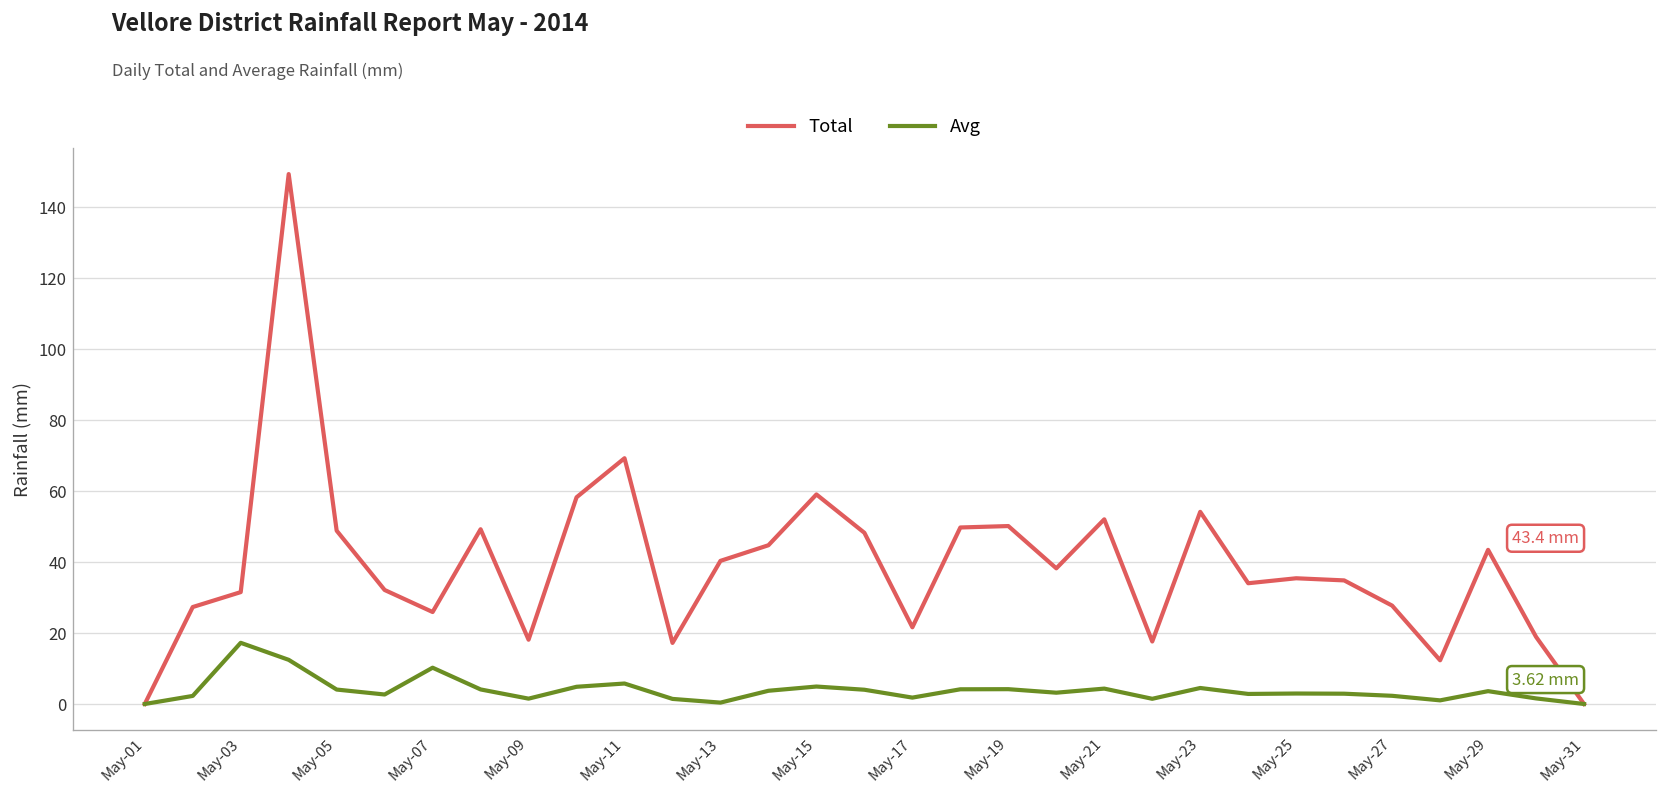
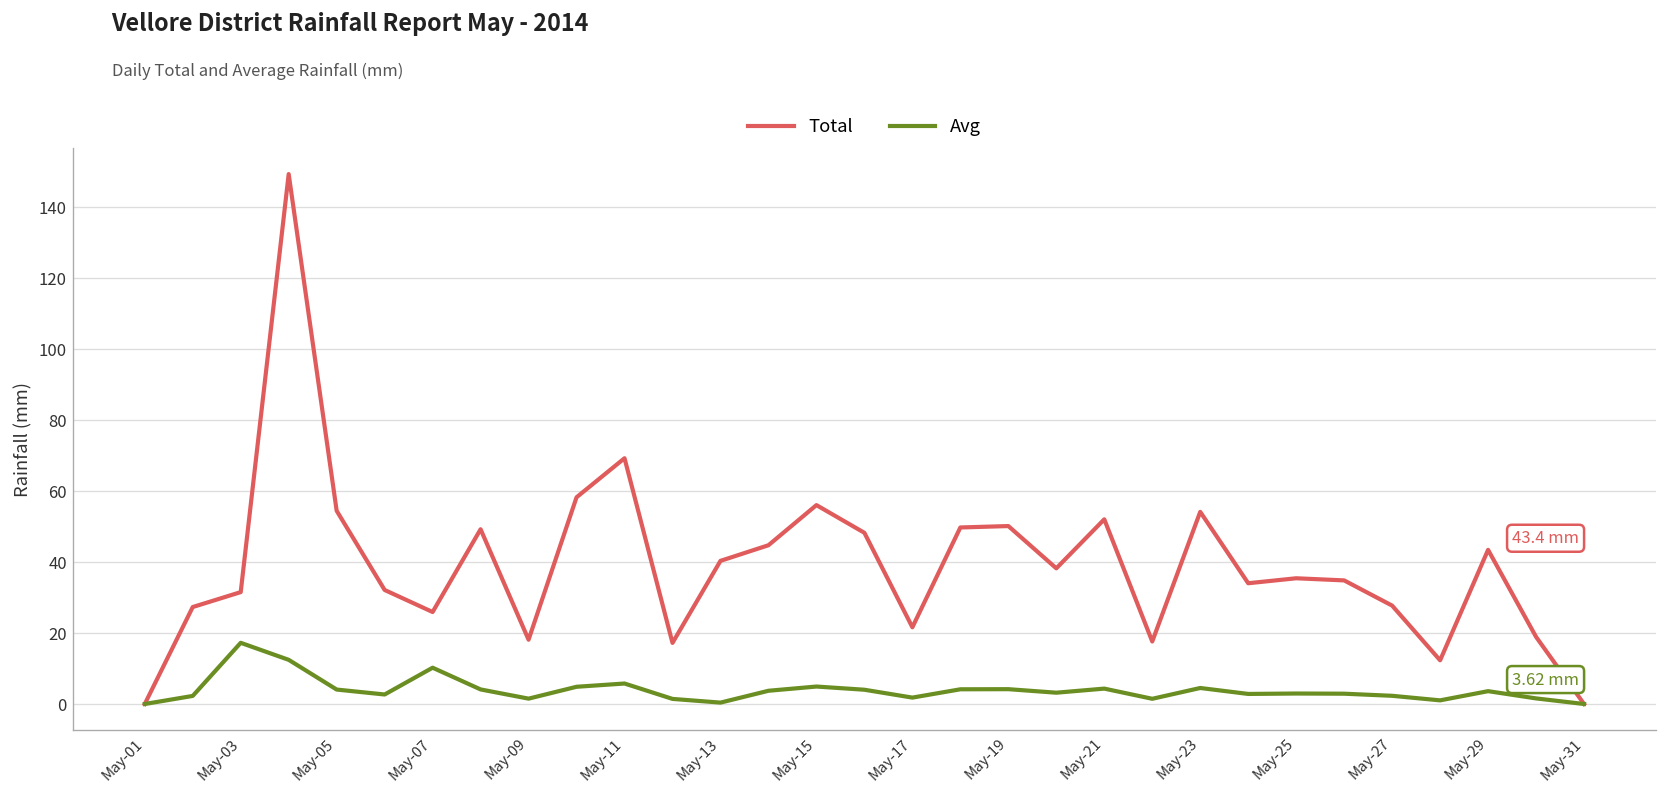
Total, May-05: 49 -> 54
Total, May-15: 59 -> 56
